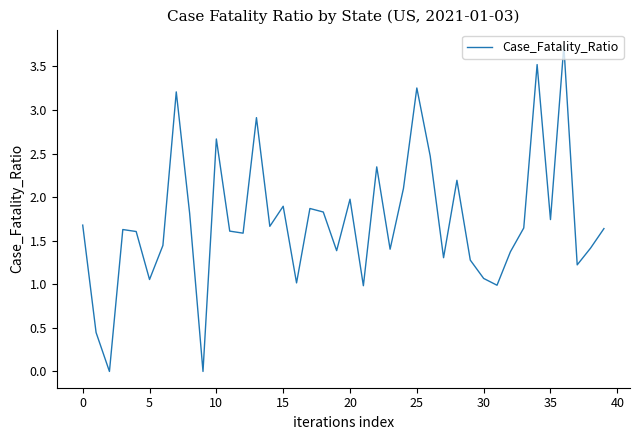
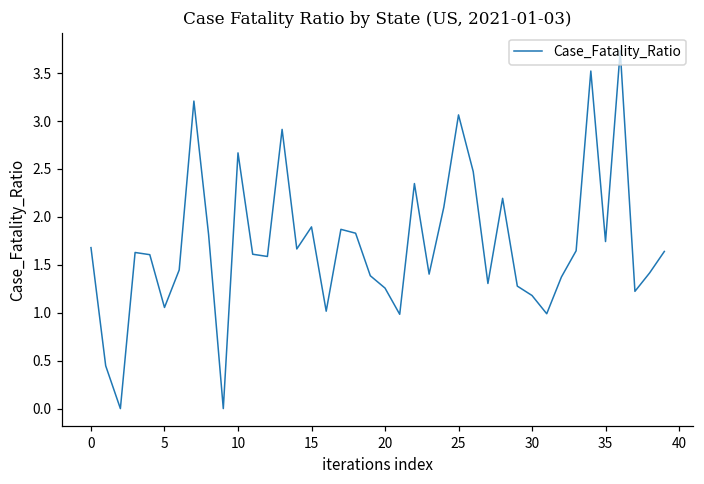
20: 2.0 -> 1.3
25: 3.3 -> 3.1
30: 1.1 -> 1.2
